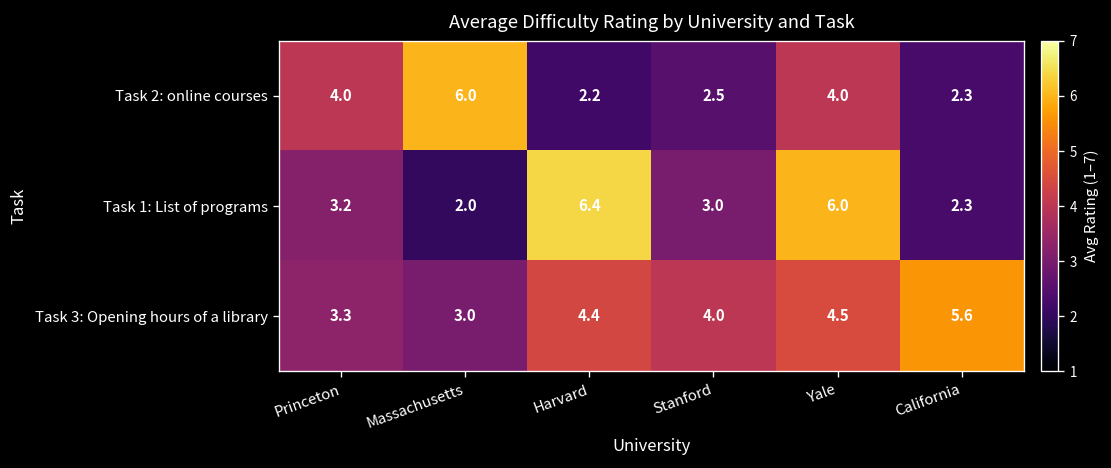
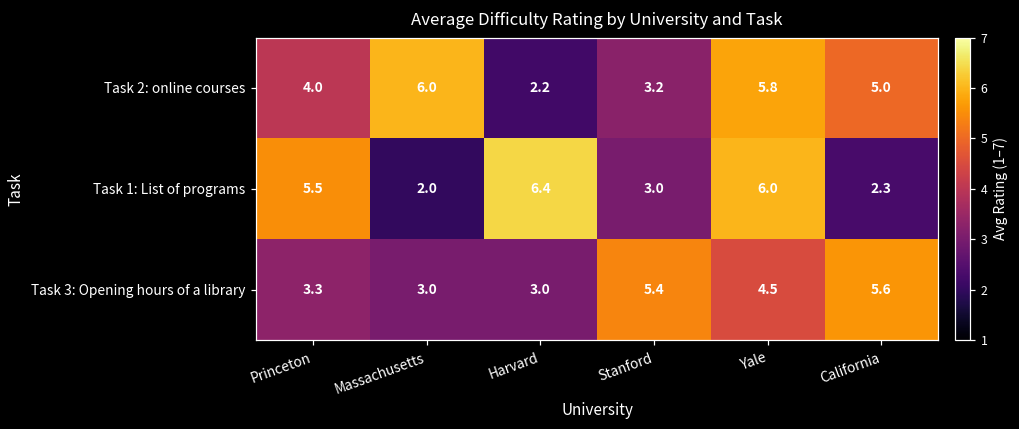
Task 2: online courses, Stanford: 2.5 -> 3.2
Task 2: online courses, Yale: 4.0 -> 5.8
Task 2: online courses, California: 2.3 -> 5.0
Task 1: List of programs, Princeton: 3.2 -> 5.5
Task 3: Opening hours of a library, Harvard: 4.4 -> 3.0
Task 3: Opening hours of a library, Stanford: 4.0 -> 5.4
